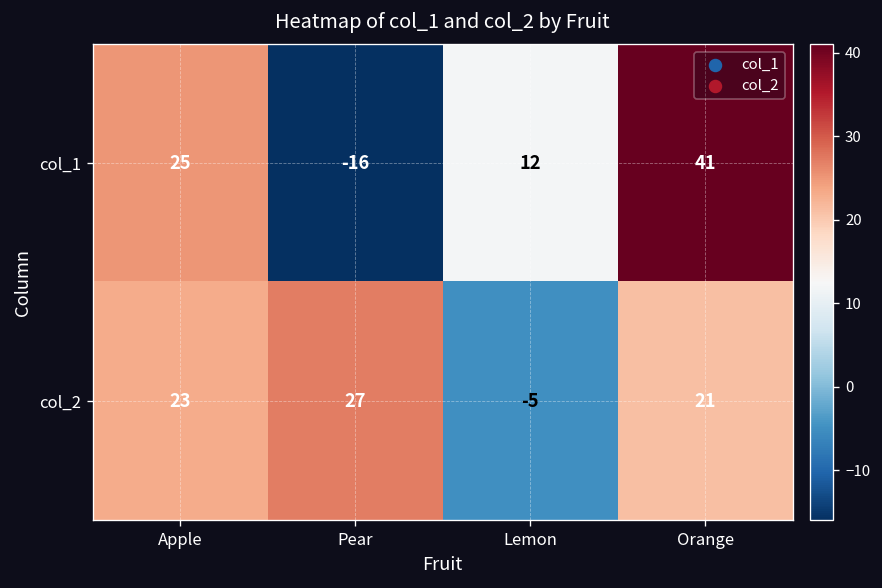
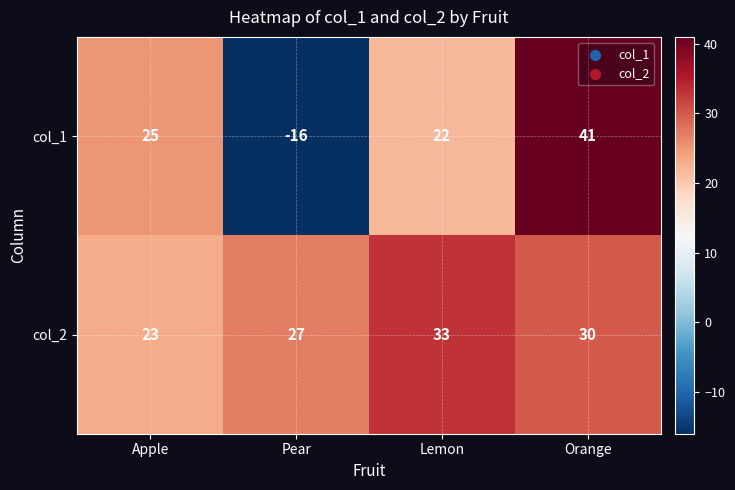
col_1, Lemon: 12 -> 22
col_2, Lemon: -5 -> 33
col_2, Orange: 21 -> 30
